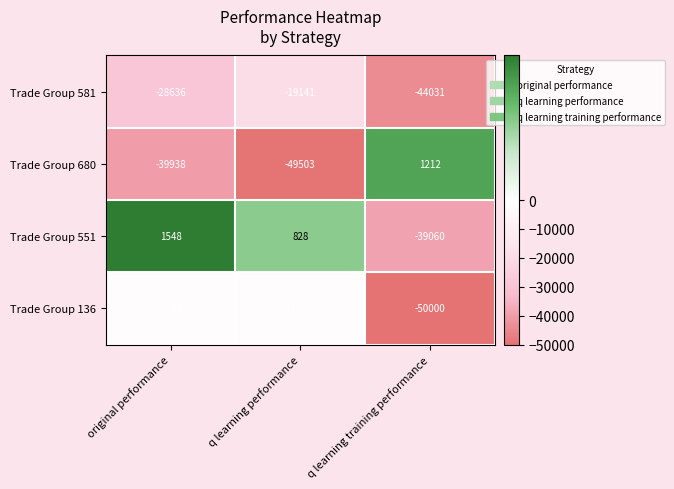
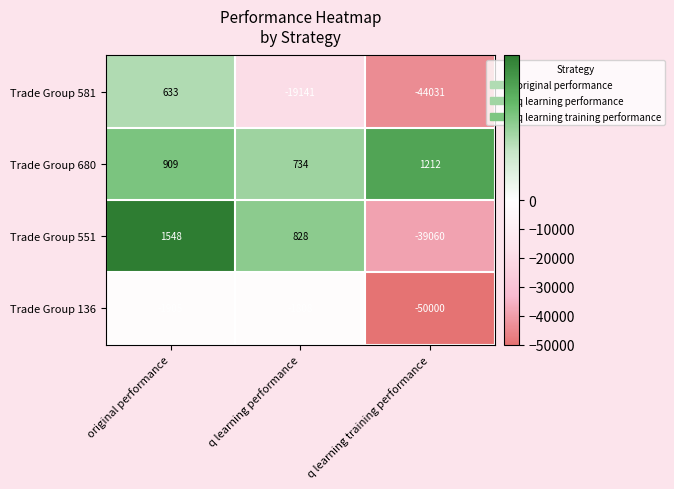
Trade Group 581, original performance: -28636 -> 633
Trade Group 680, original performance: -39938 -> 909
Trade Group 680, q learning performance: -49503 -> 734
